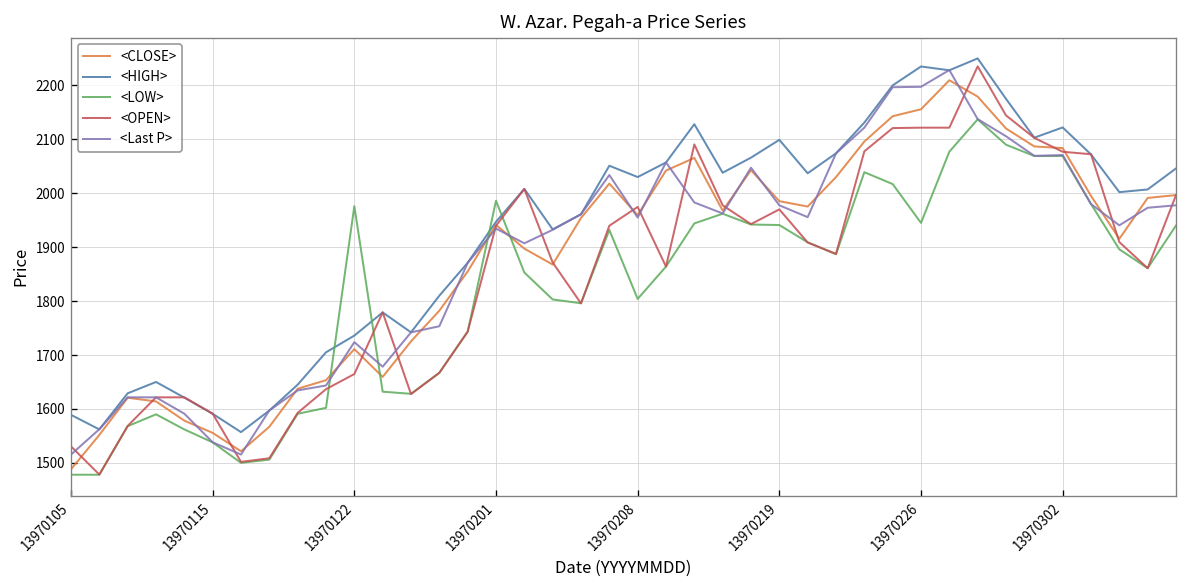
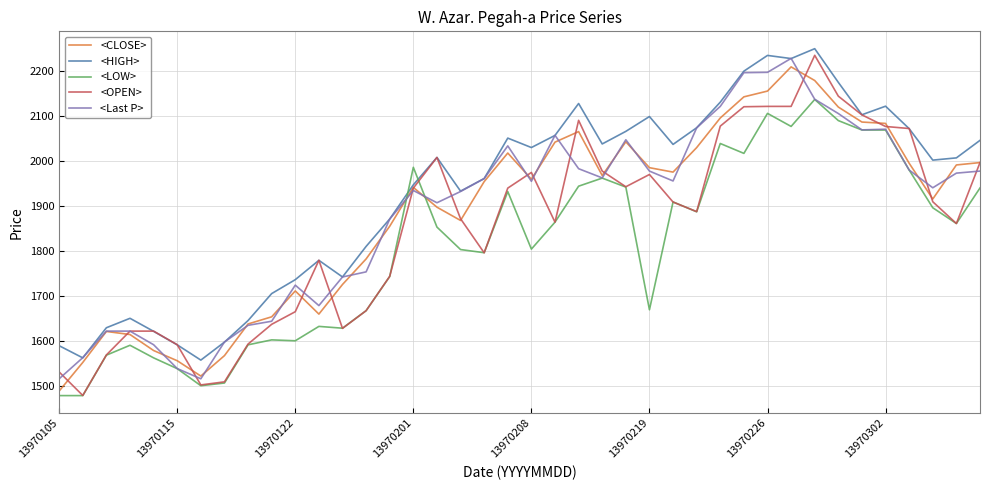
<LOW>, 13970122: 1980 -> 1600
<LOW>, 13970219: 1940 -> 1670
<LOW>, 13970226: 1950 -> 2110
